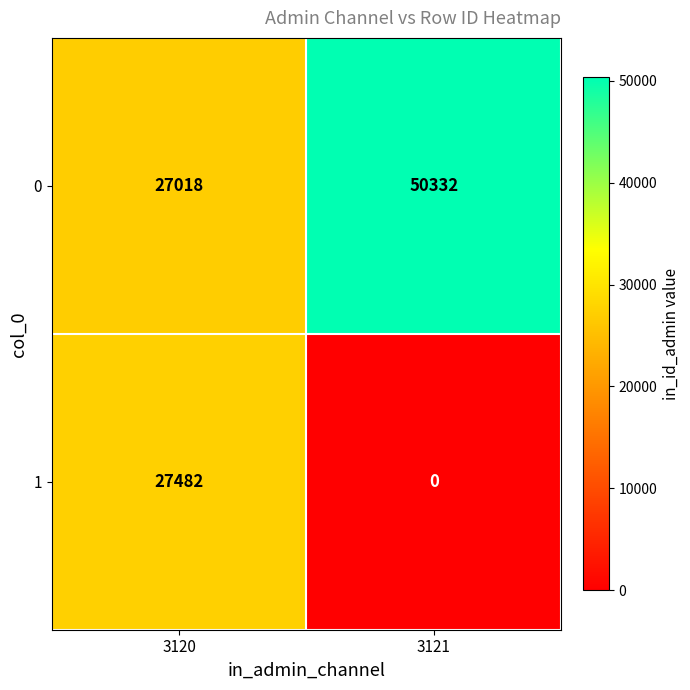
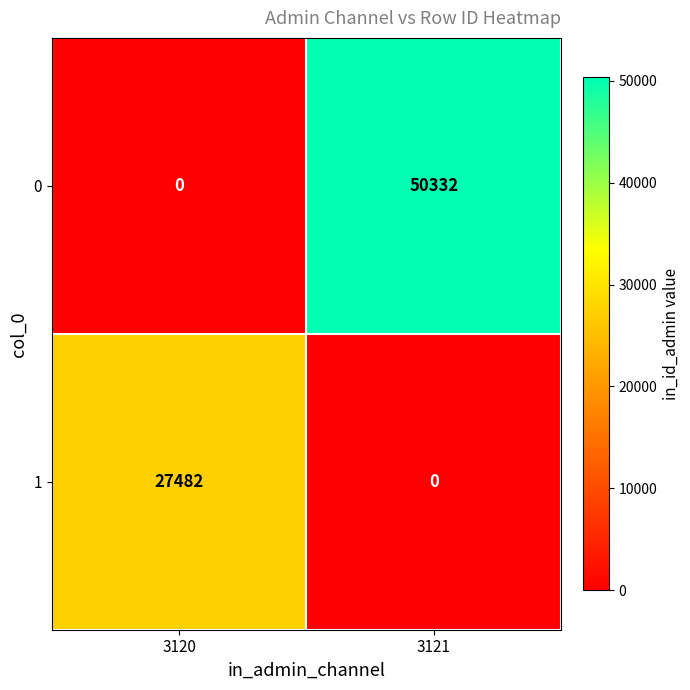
0, 3120: 27018 -> 0
